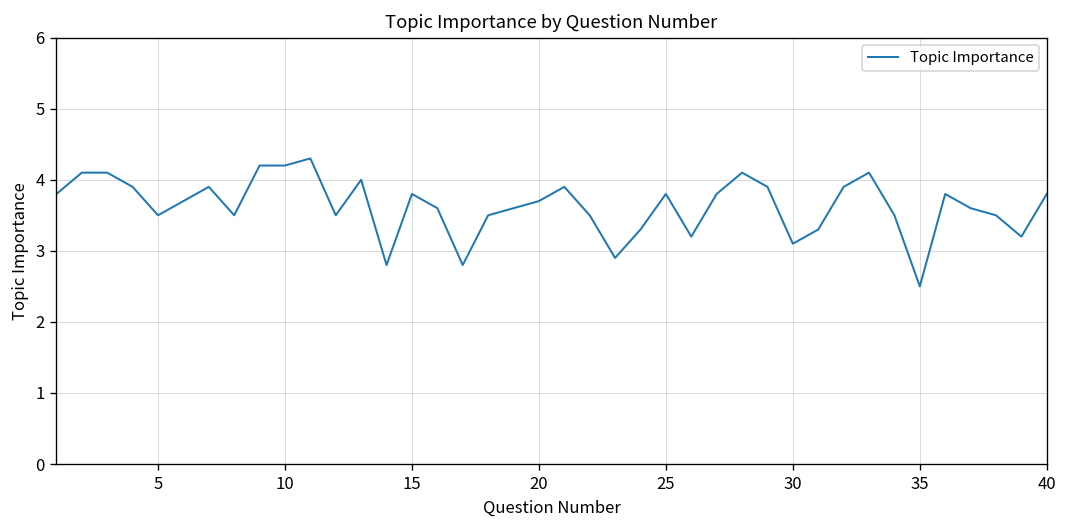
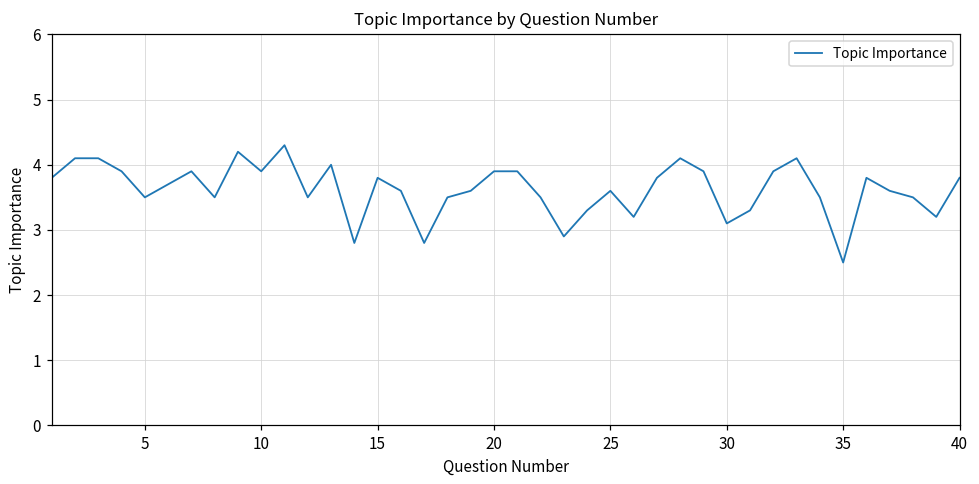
10: 4.2 -> 3.9
20: 3.7 -> 3.9
25: 3.8 -> 3.6
